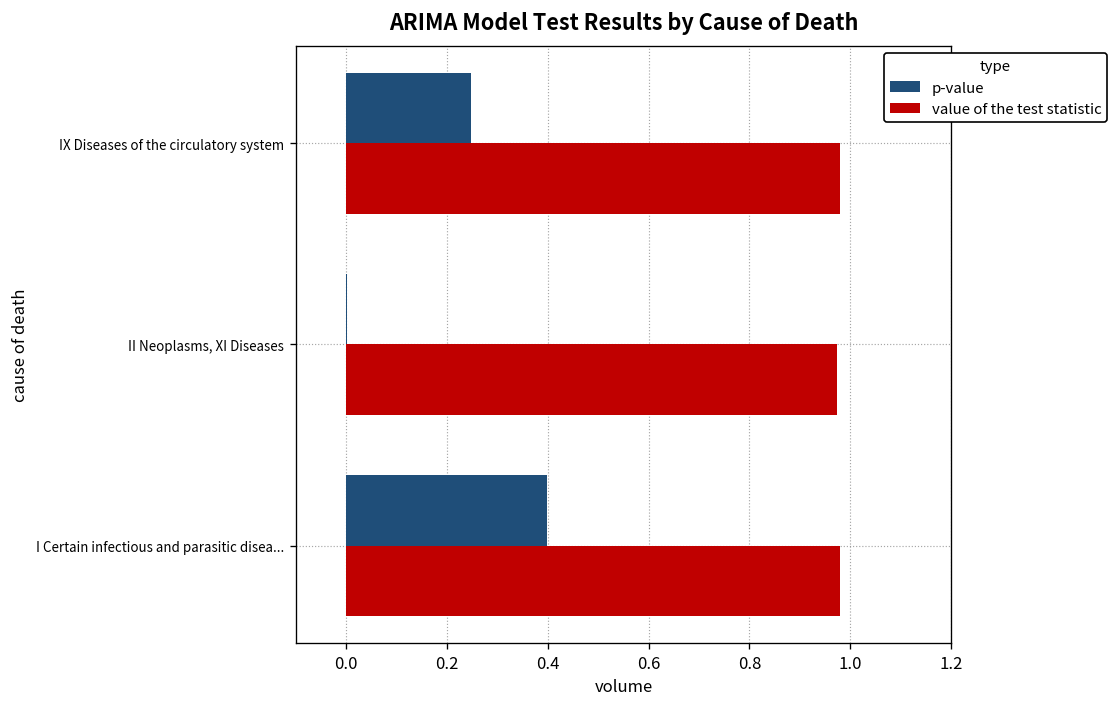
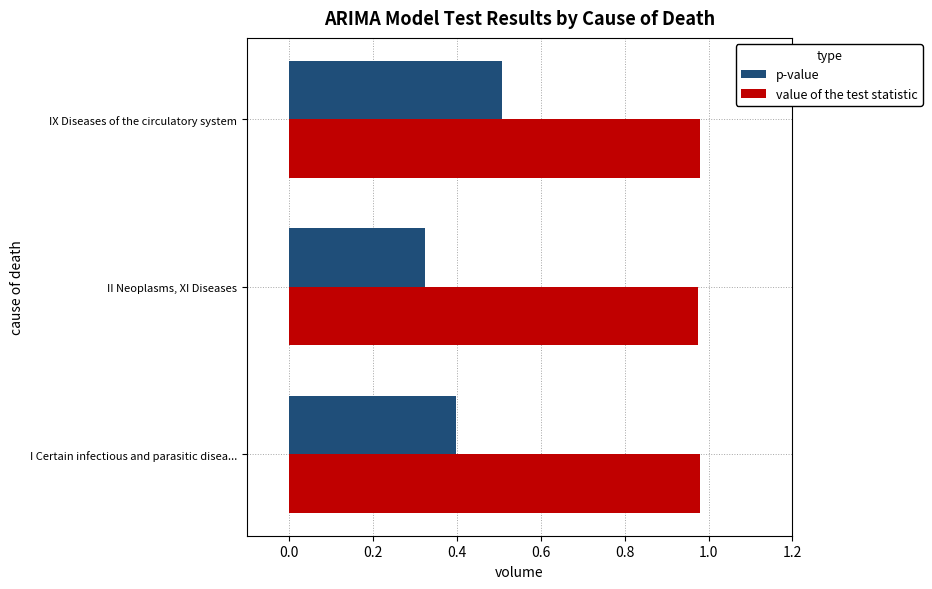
p-value, IX Diseases of the circulatory system: 0.25 -> 0.51
p-value, II Neoplasms, XI Diseases: 0.00 -> 0.32
